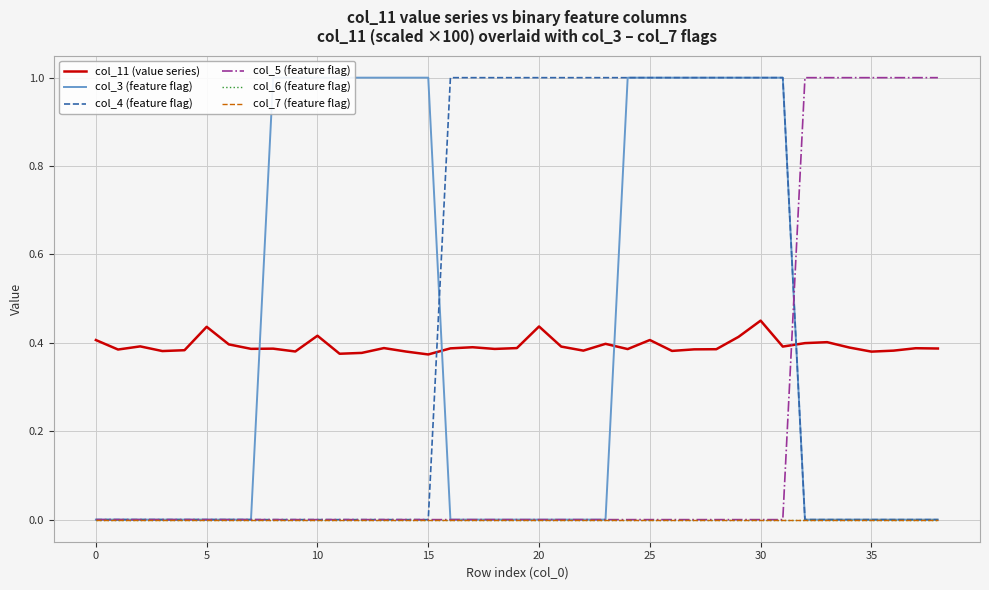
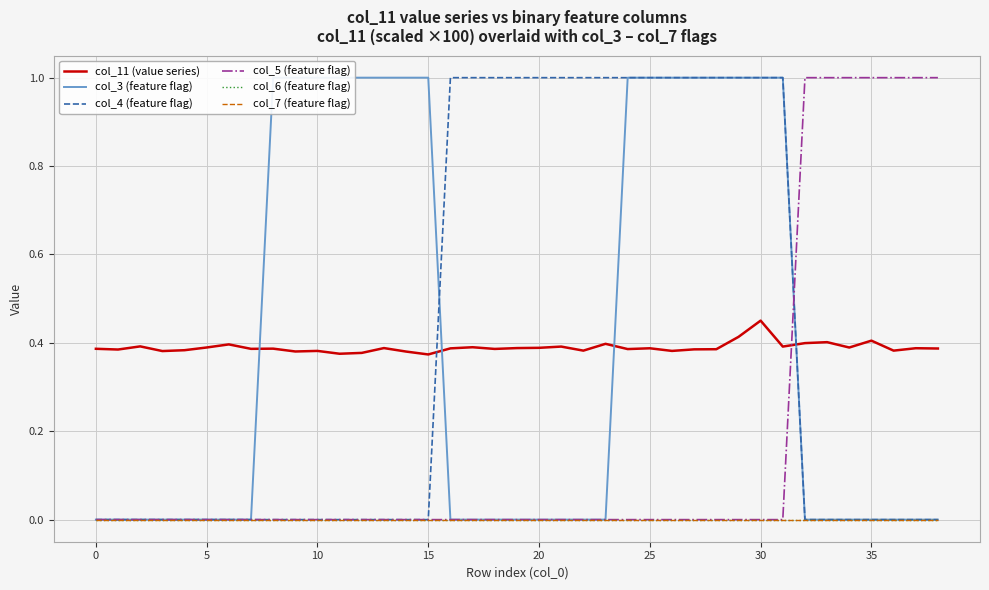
col_11 (value series), 0: 0.41 -> 0.39
col_11 (value series), 5: 0.44 -> 0.39
col_11 (value series), 10: 0.42 -> 0.38
col_11 (value series), 20: 0.44 -> 0.39
col_11 (value series), 25: 0.41 -> 0.39
col_11 (value series), 35: 0.38 -> 0.40
